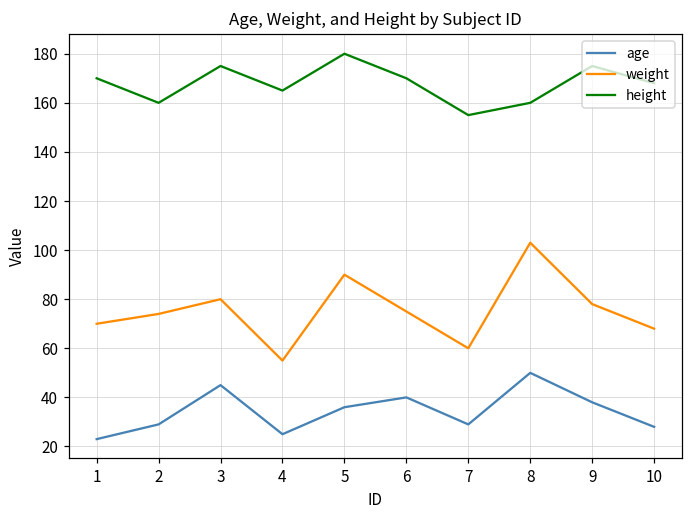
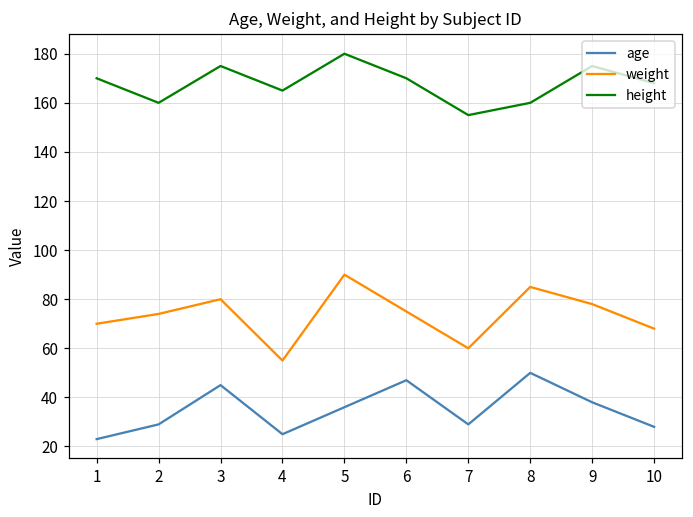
age, 6: 40 -> 47
weight, 8: 103 -> 85
